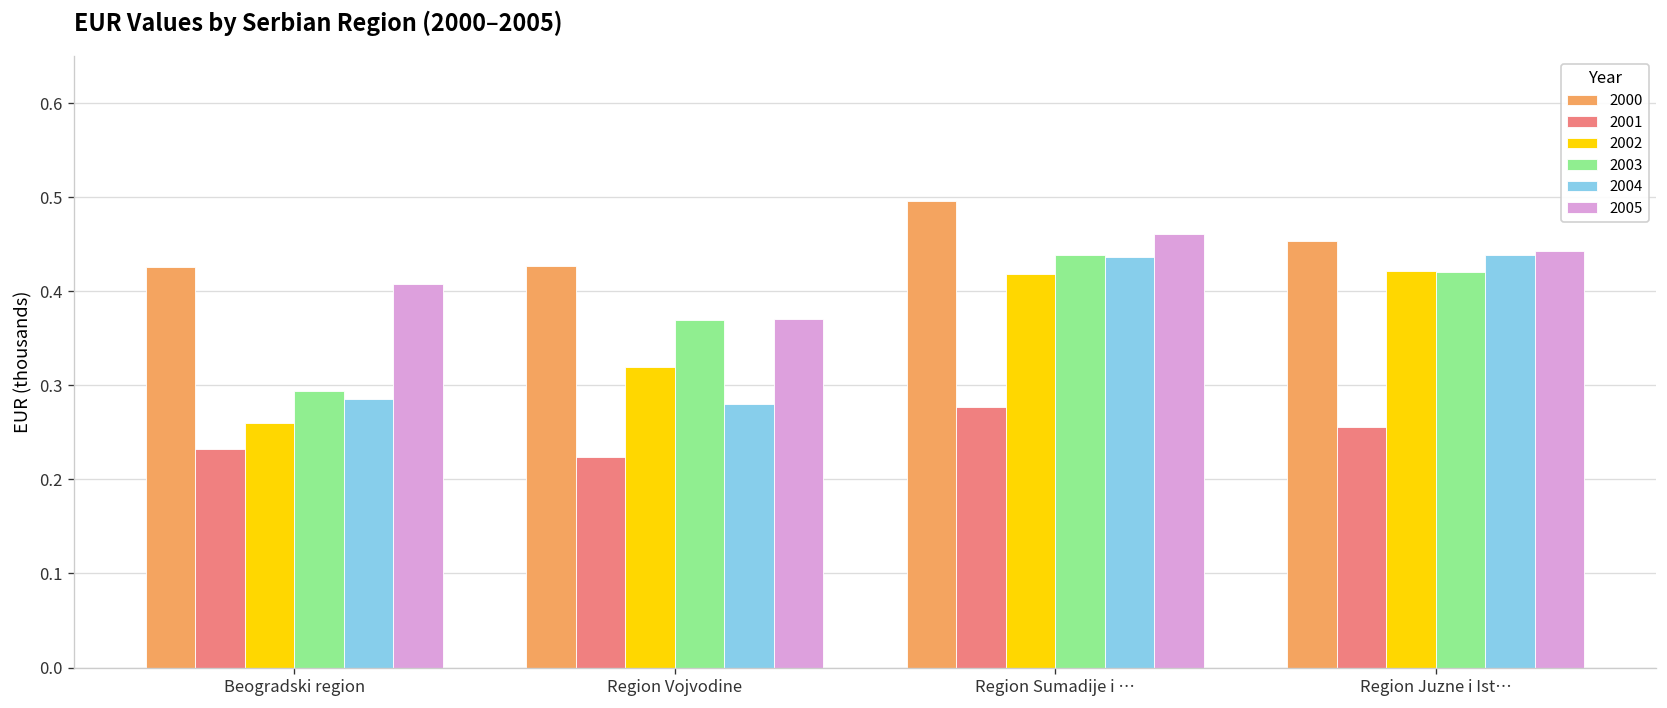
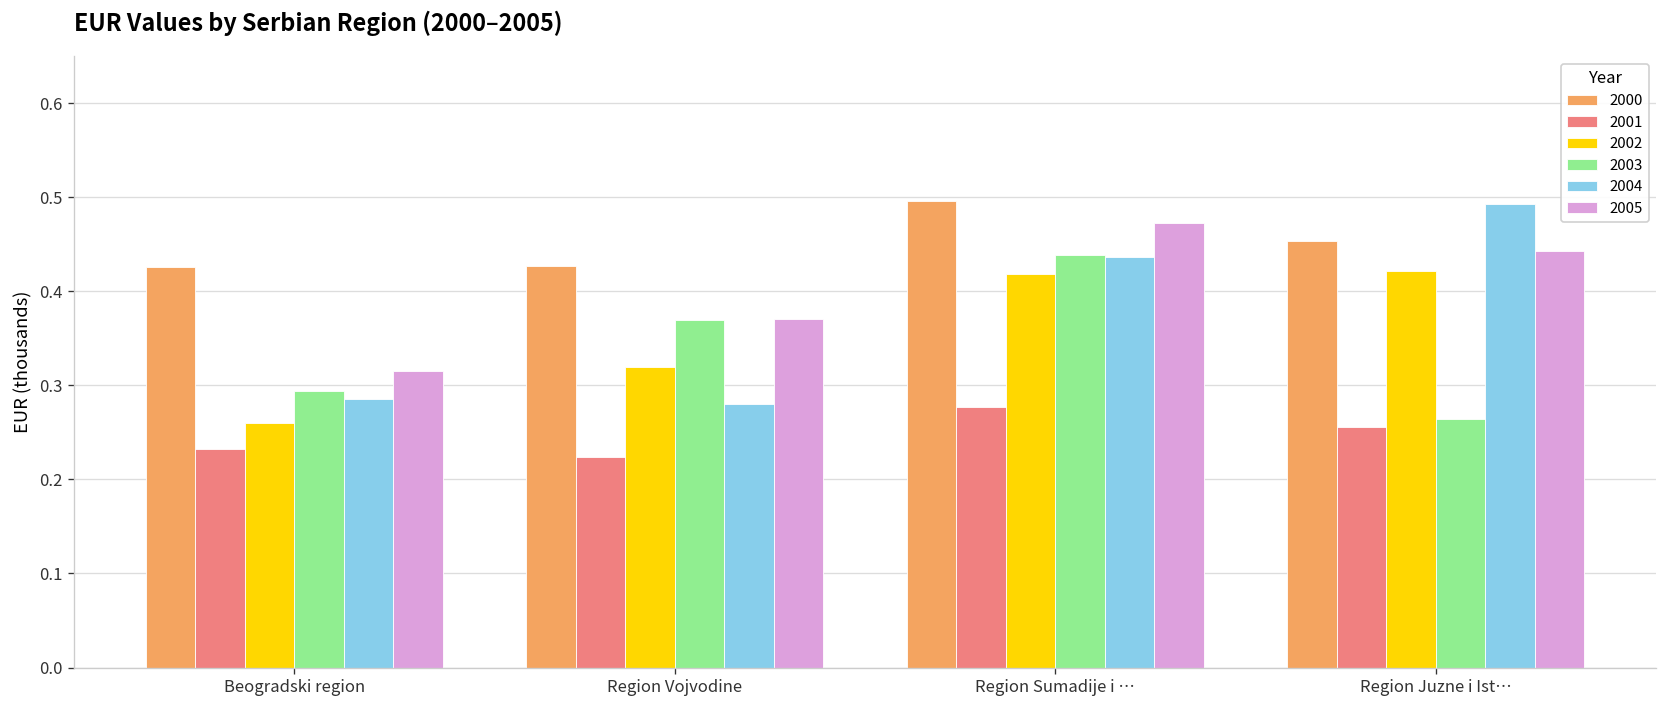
2005, Beogradski region: 0.41 -> 0.32
2005, Region Sumadije i …: 0.46 -> 0.47
2003, Region Juzne i Ist…: 0.42 -> 0.26
2004, Region Juzne i Ist…: 0.44 -> 0.49
